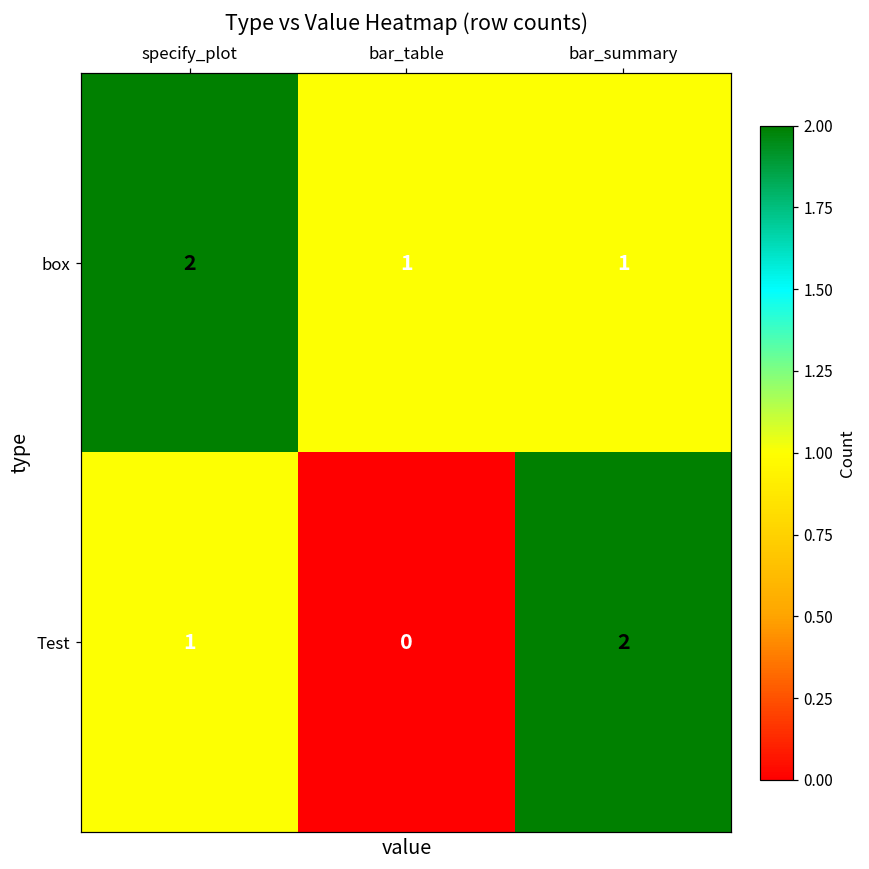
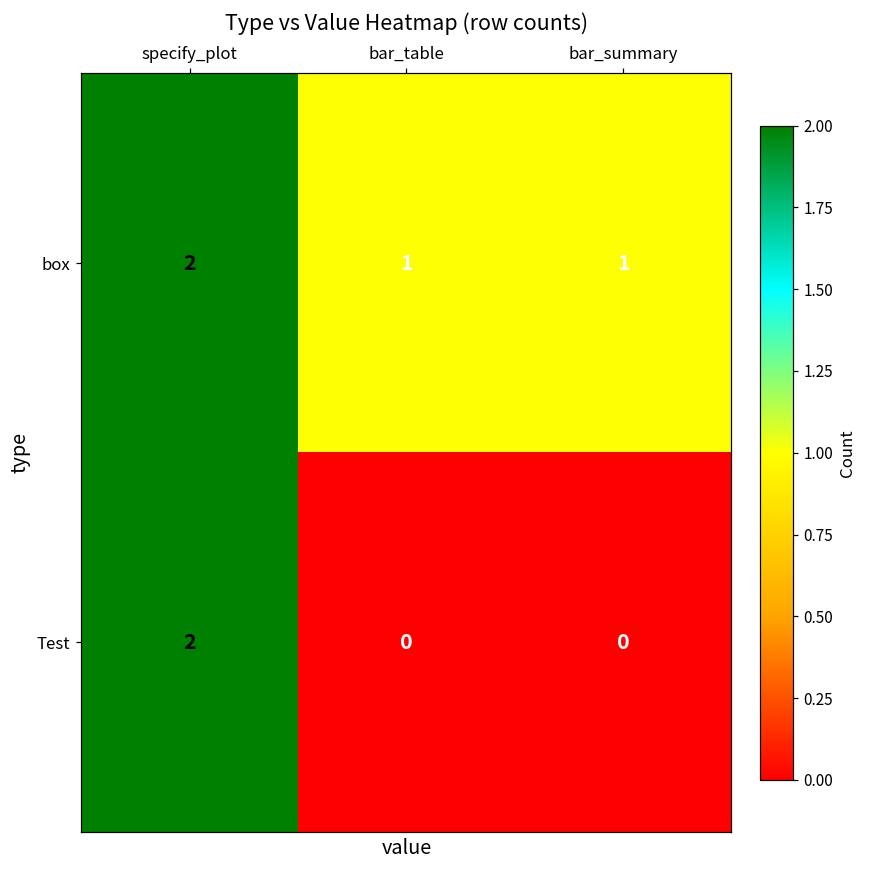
Test, specify_plot: 1 -> 2
Test, bar_summary: 2 -> 0
